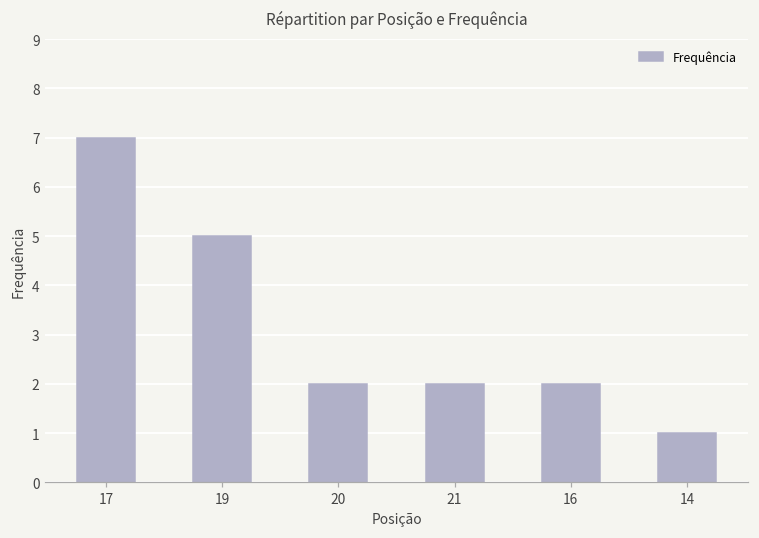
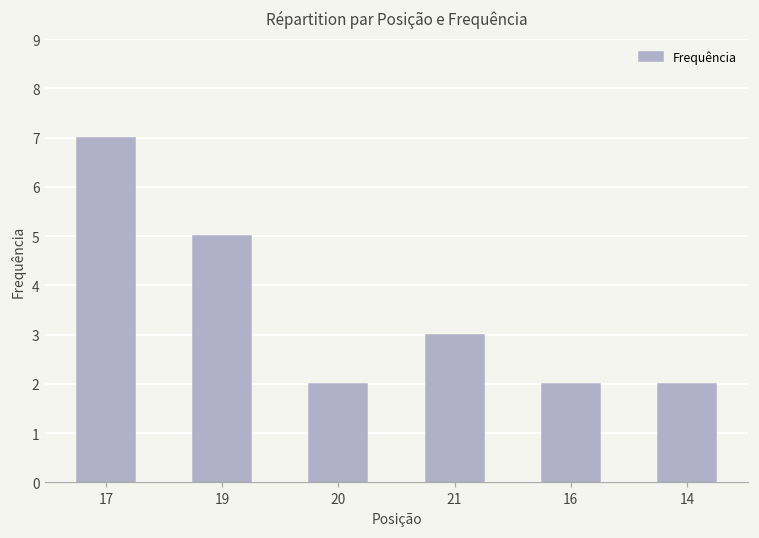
21: 2 -> 3
14: 1 -> 2
